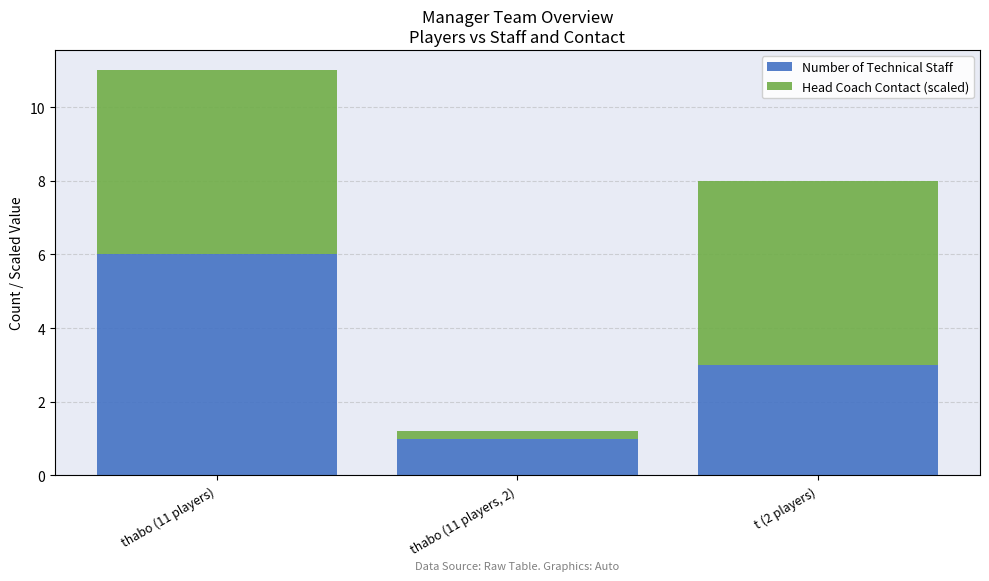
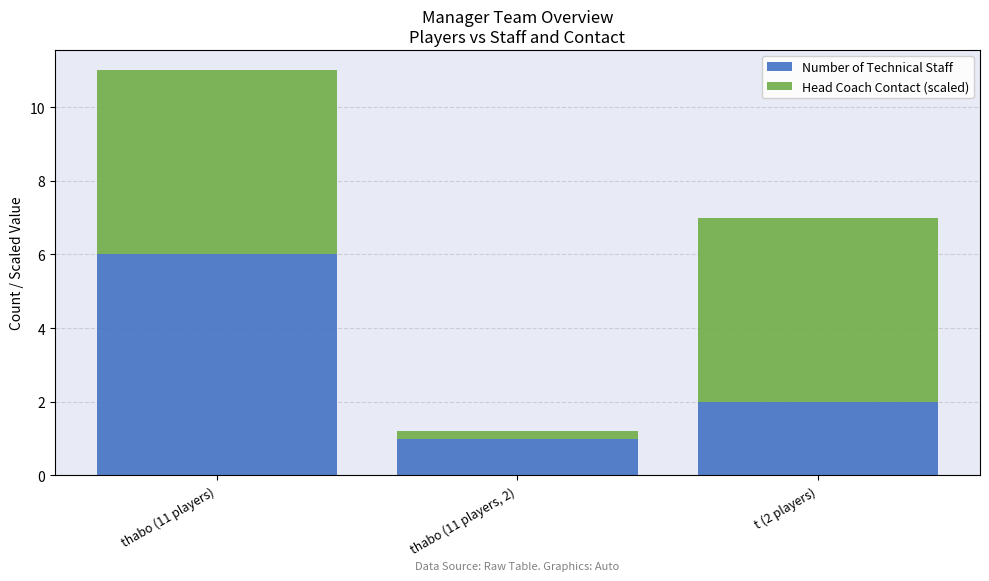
Number of Technical Staff, t (2 players): 3 -> 2
